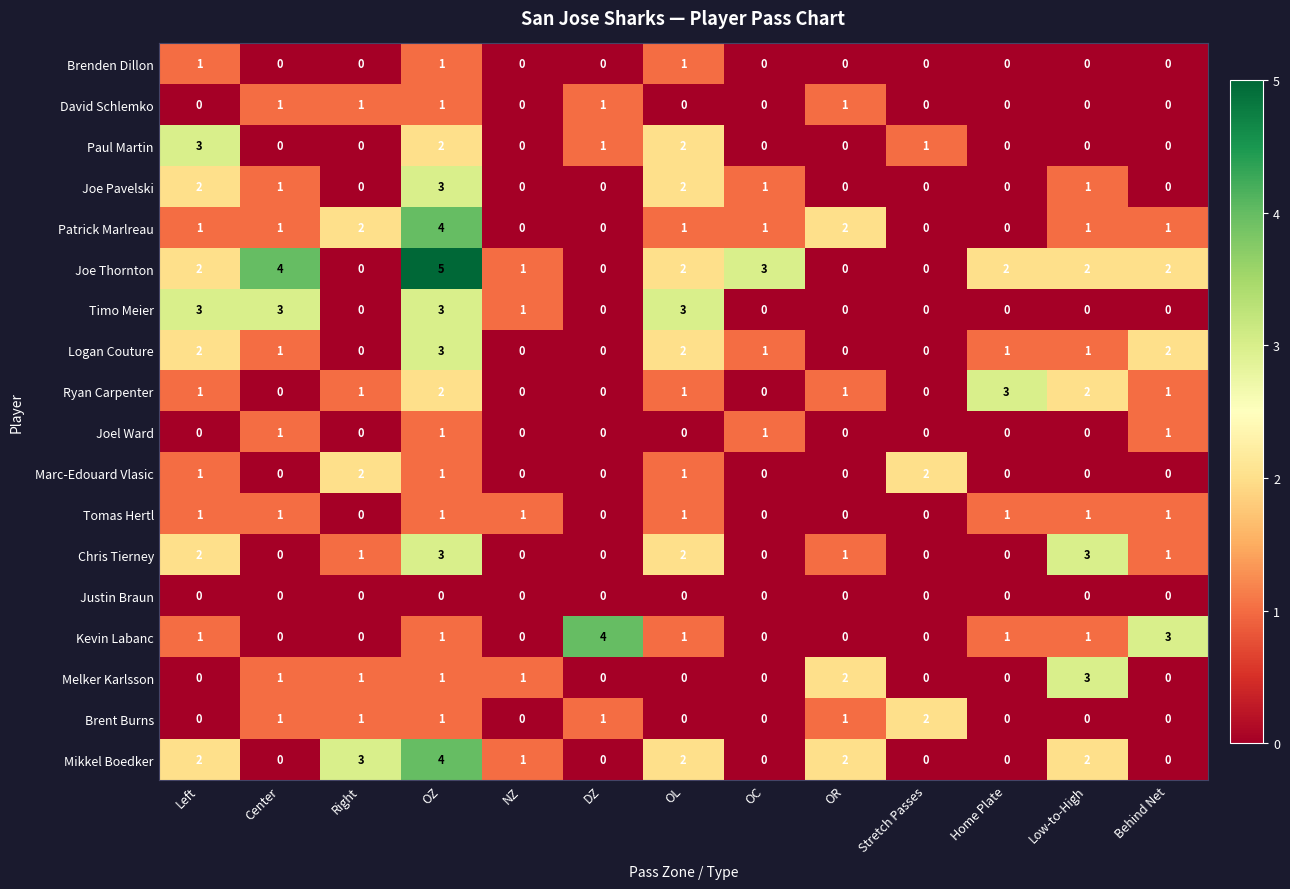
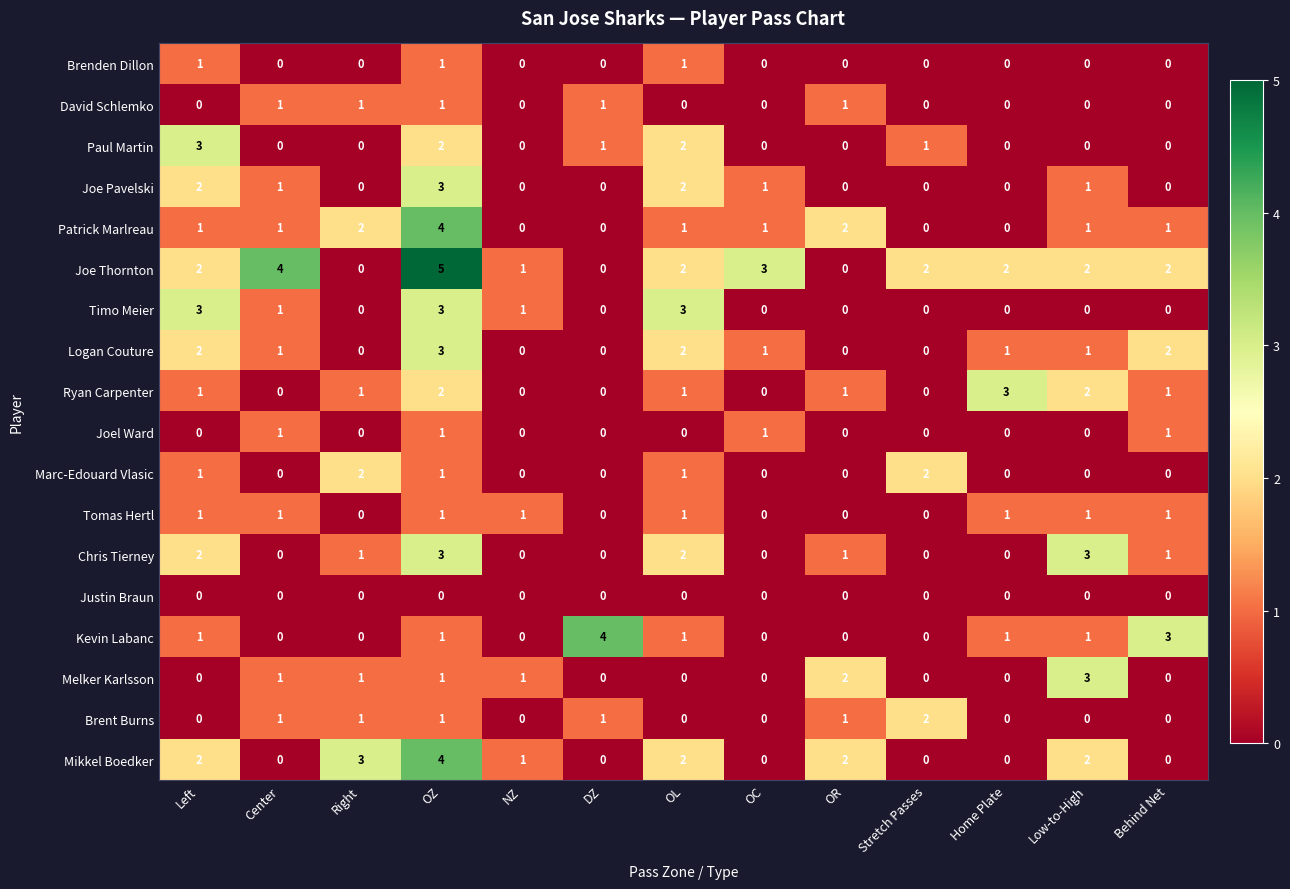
Joe Thornton, Stretch Passes: 0 -> 2
Timo Meier, Center: 3 -> 1
